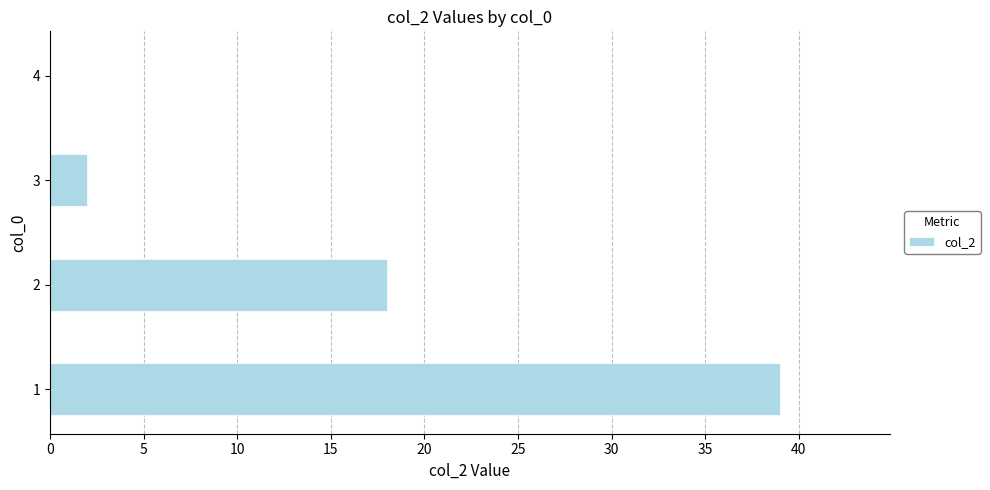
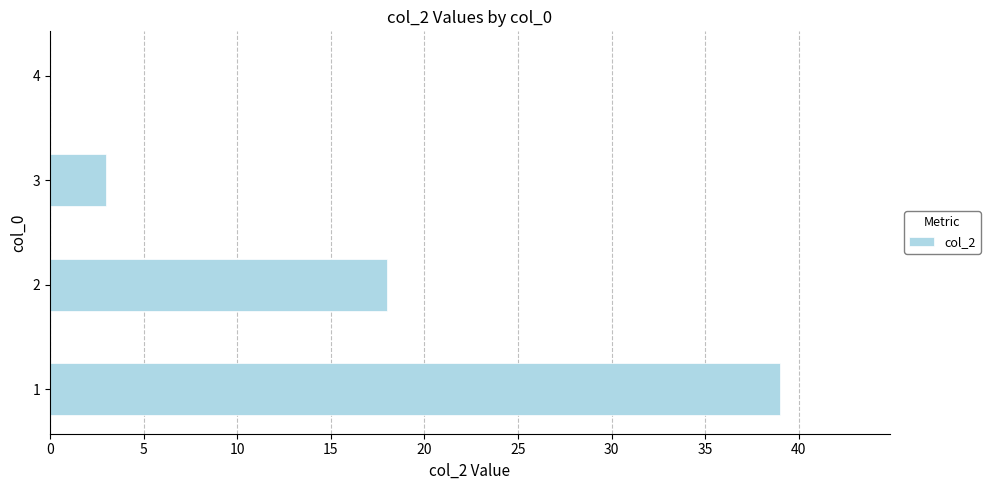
3: 2 -> 3
